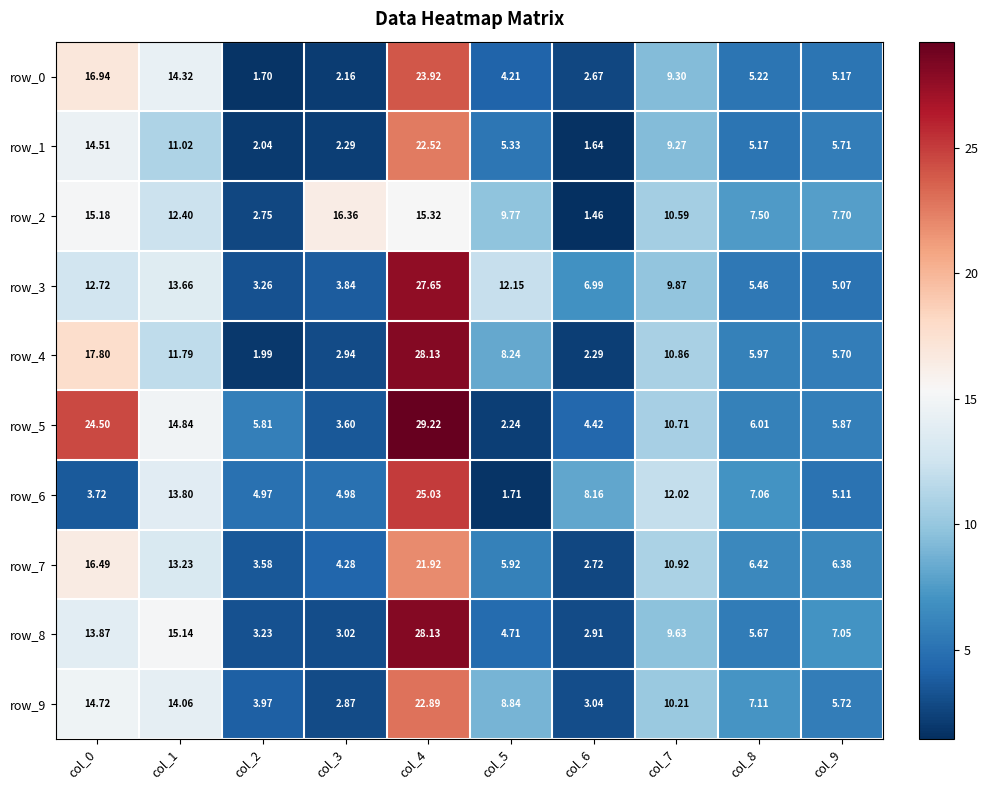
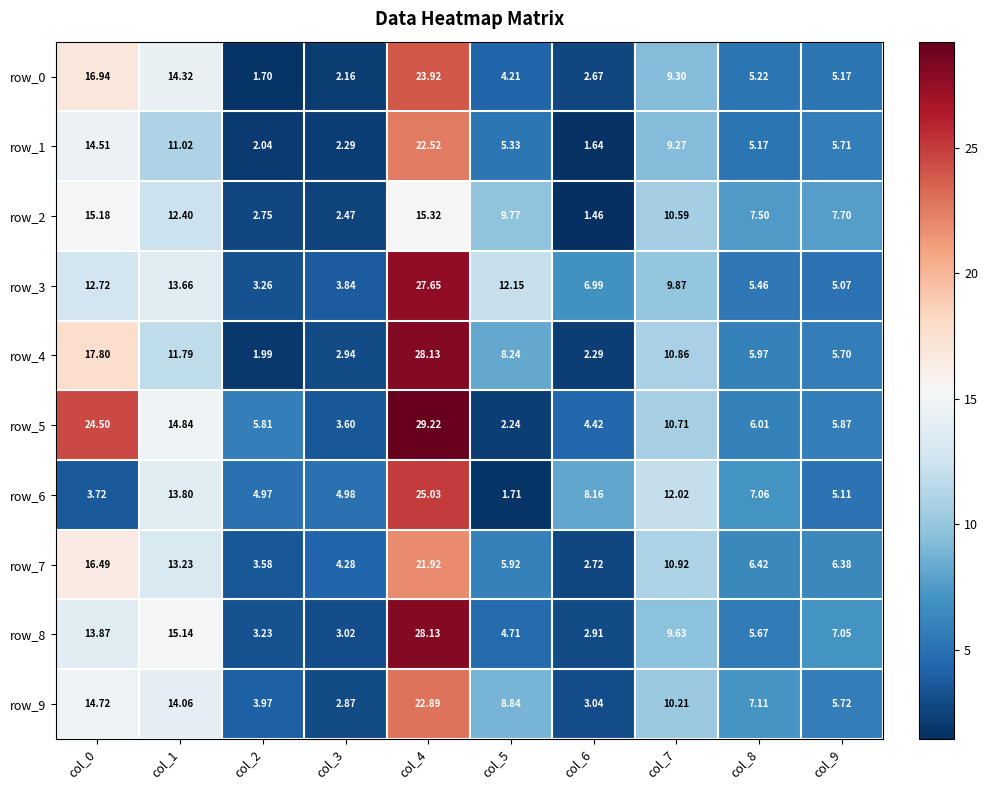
row_2, col_3: 16.36 -> 2.47
